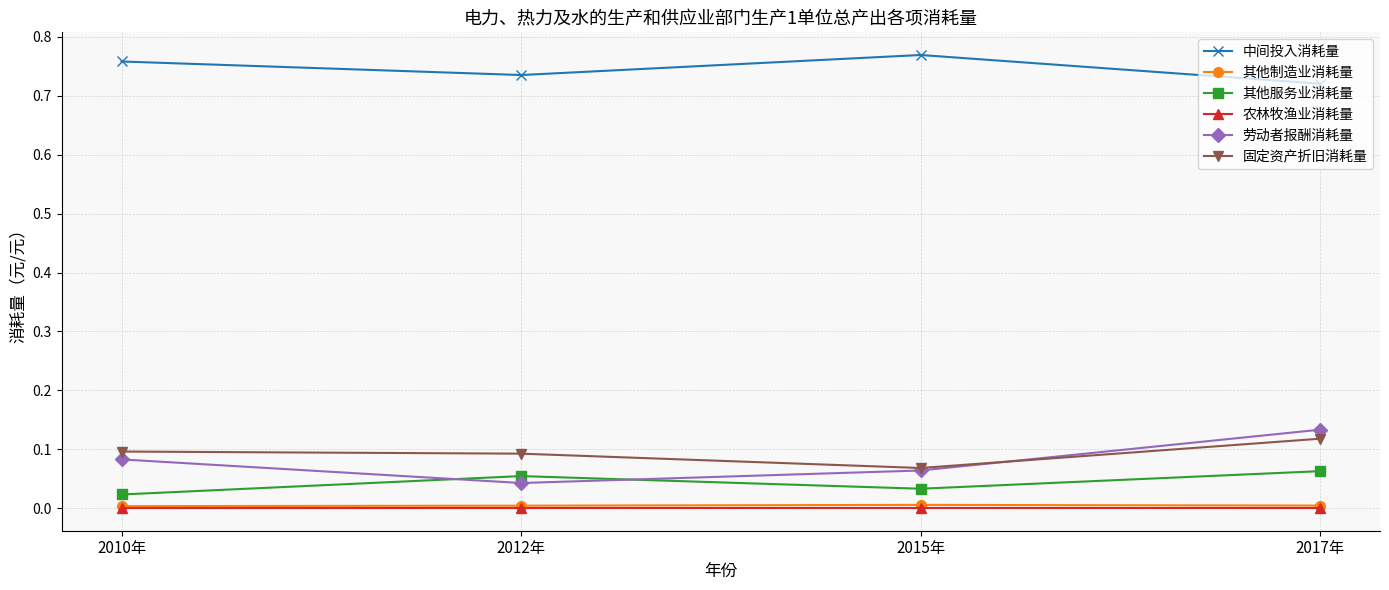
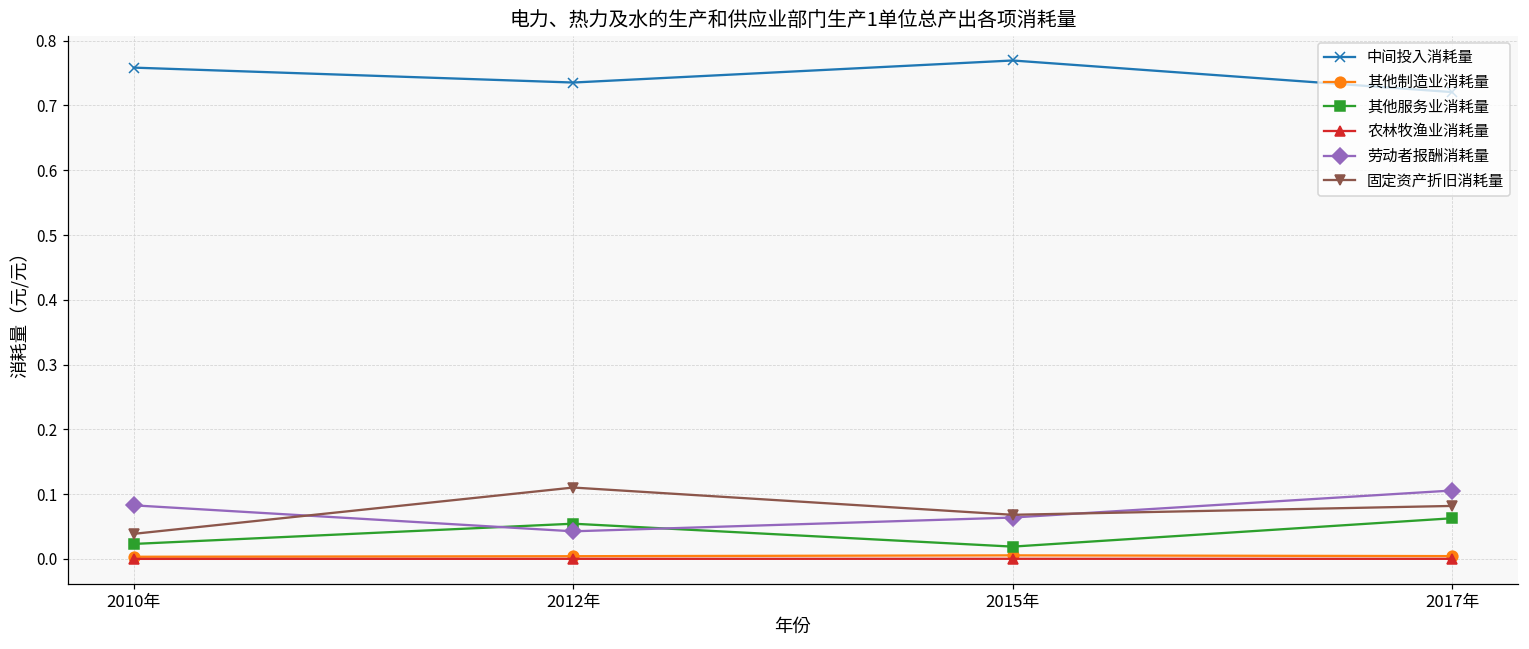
固定资产折旧消耗量, 2010年: 0.10 -> 0.04
固定资产折旧消耗量, 2012年: 0.09 -> 0.11
其他服务业消耗量, 2015年: 0.03 -> 0.02
劳动者报酬消耗量, 2017年: 0.13 -> 0.11
固定资产折旧消耗量, 2017年: 0.12 -> 0.08
